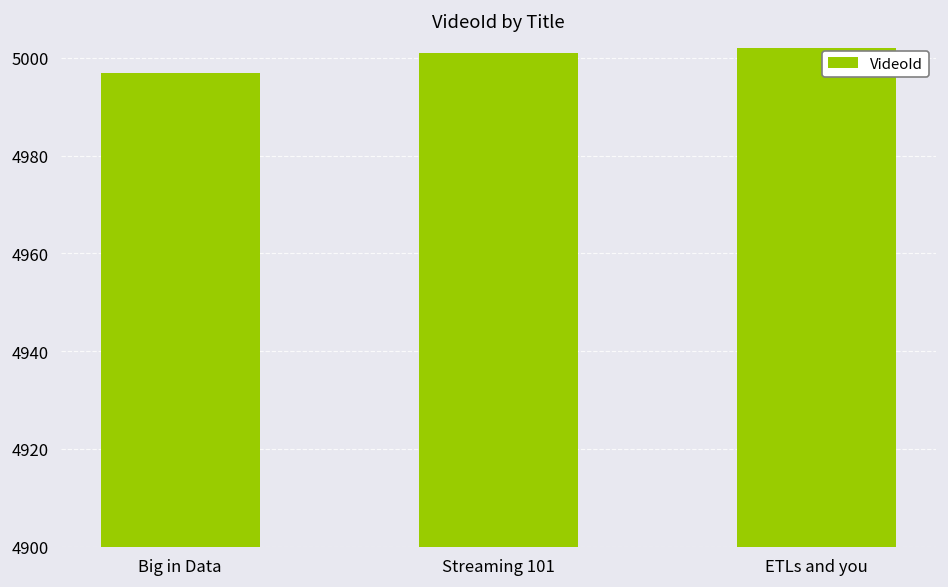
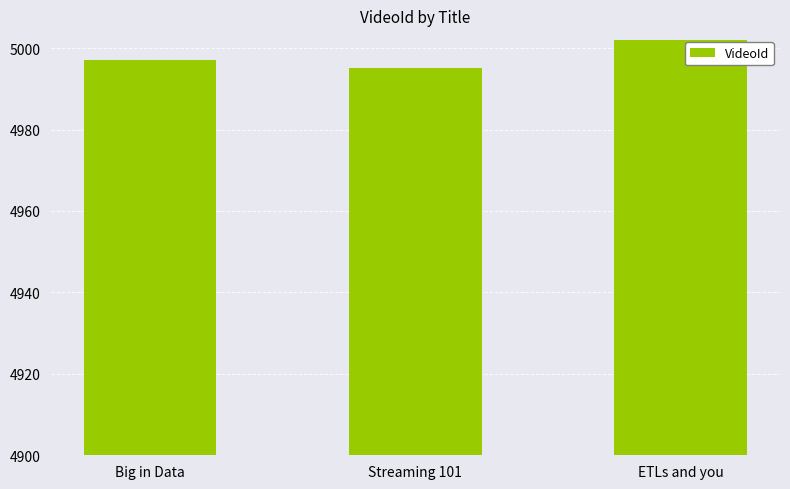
Streaming 101: 5001 -> 4995
